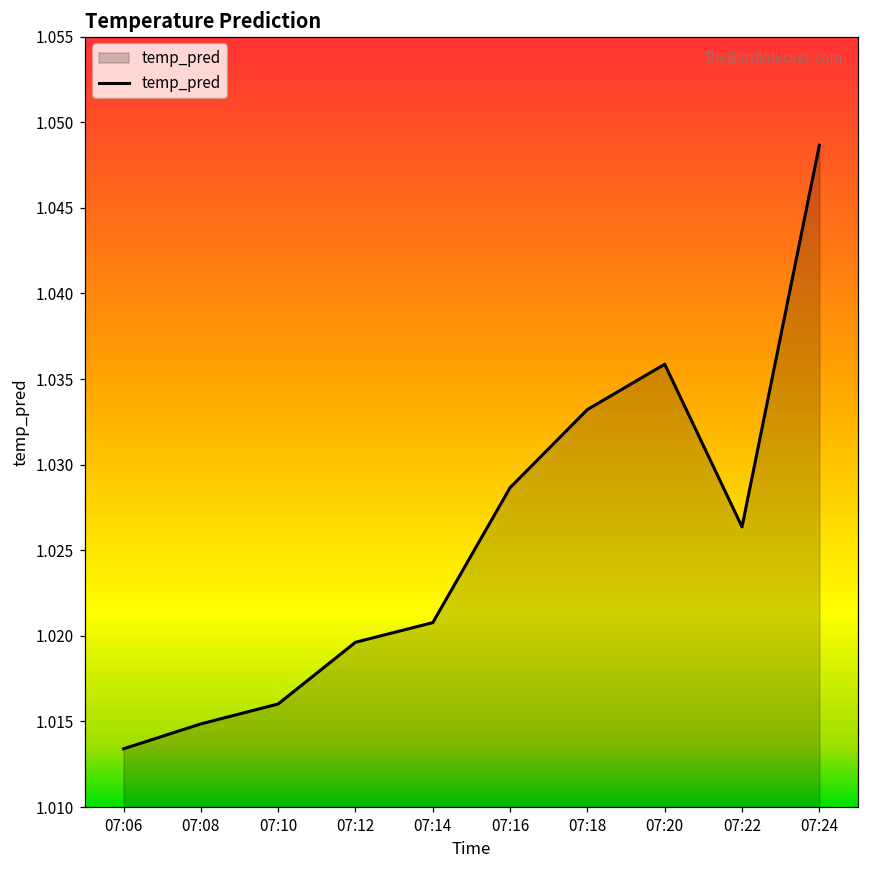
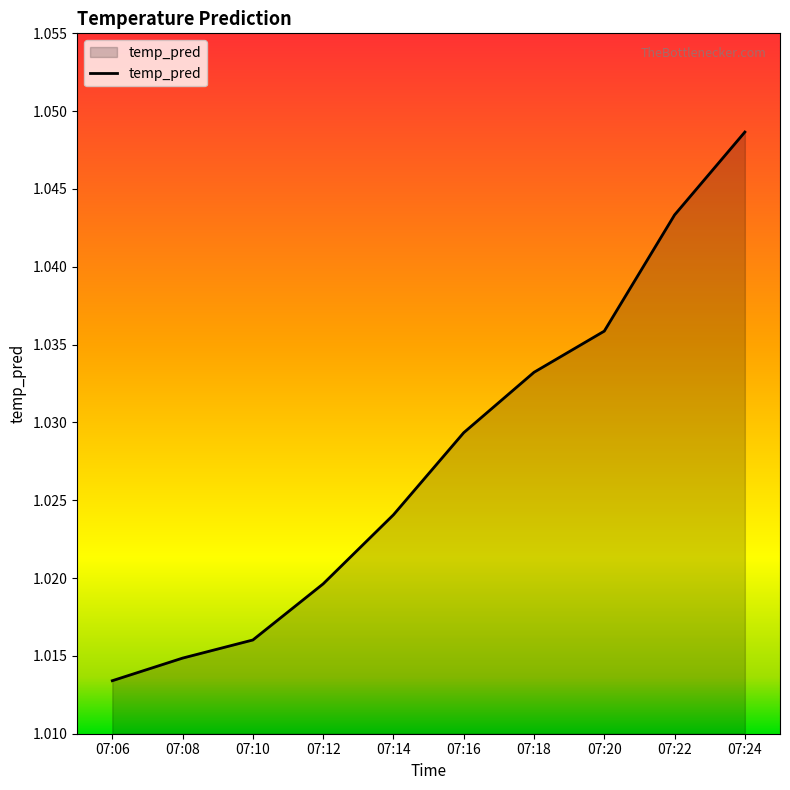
07:14: 1.0208 -> 1.0241
07:16: 1.0287 -> 1.0293
07:22: 1.0264 -> 1.0433
